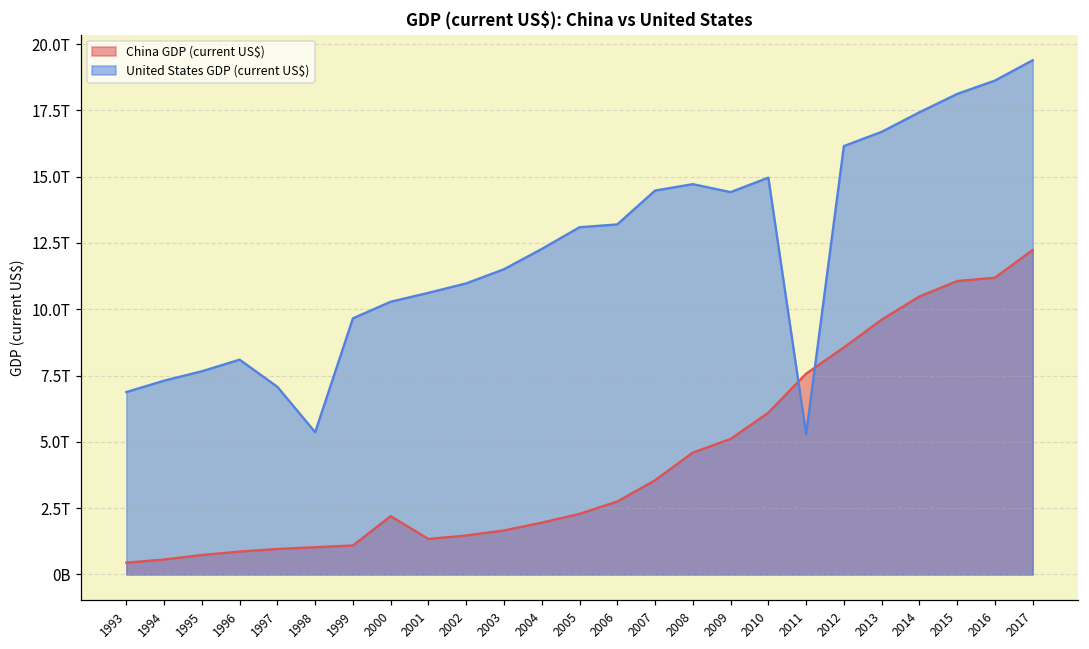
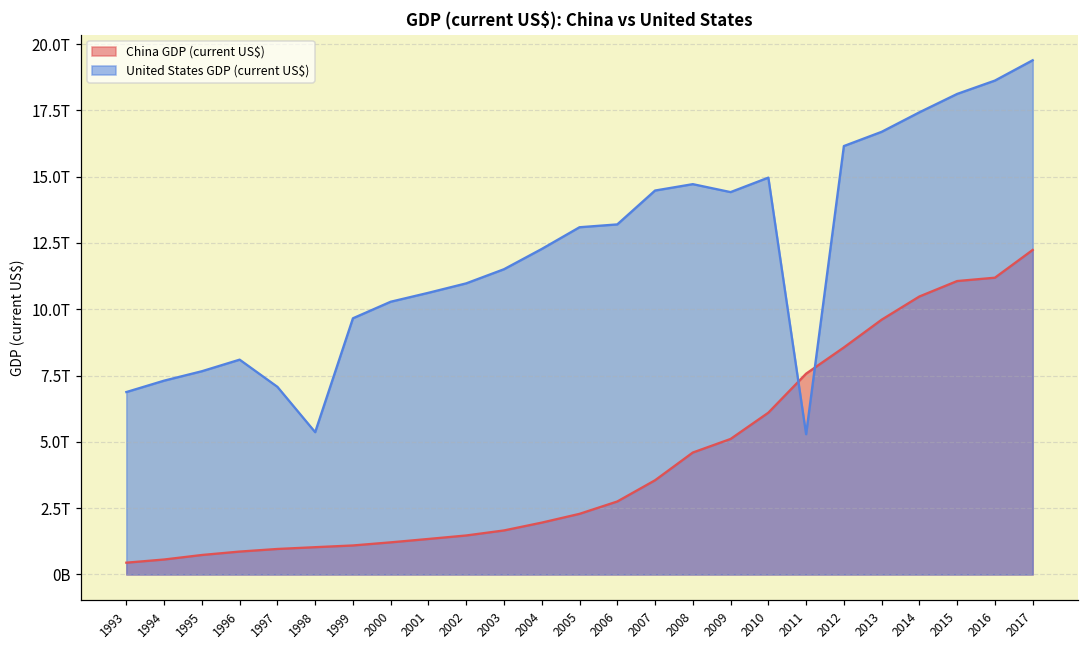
China GDP (current US$), 2000: 2.2T -> 1.2T
